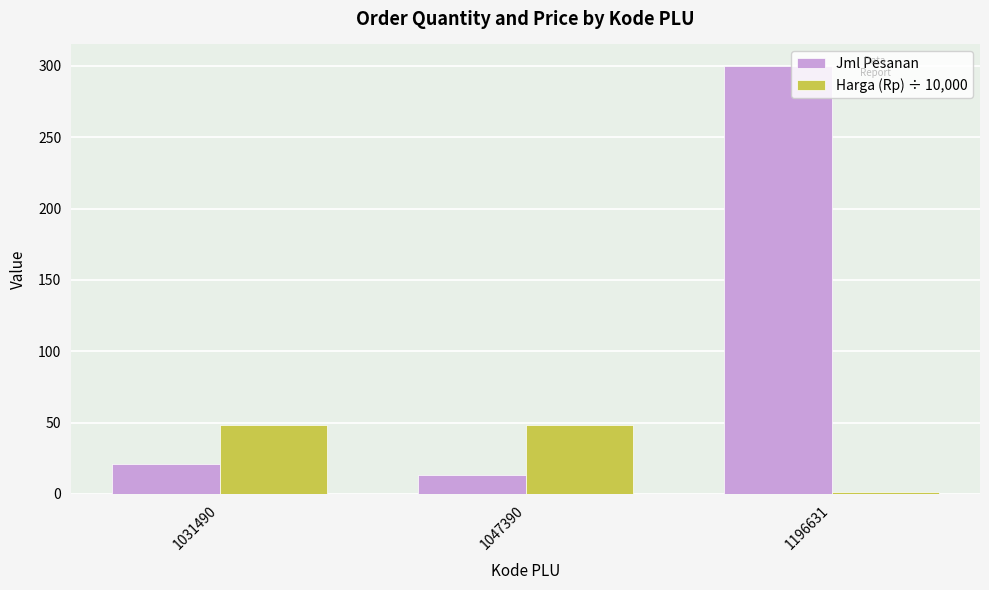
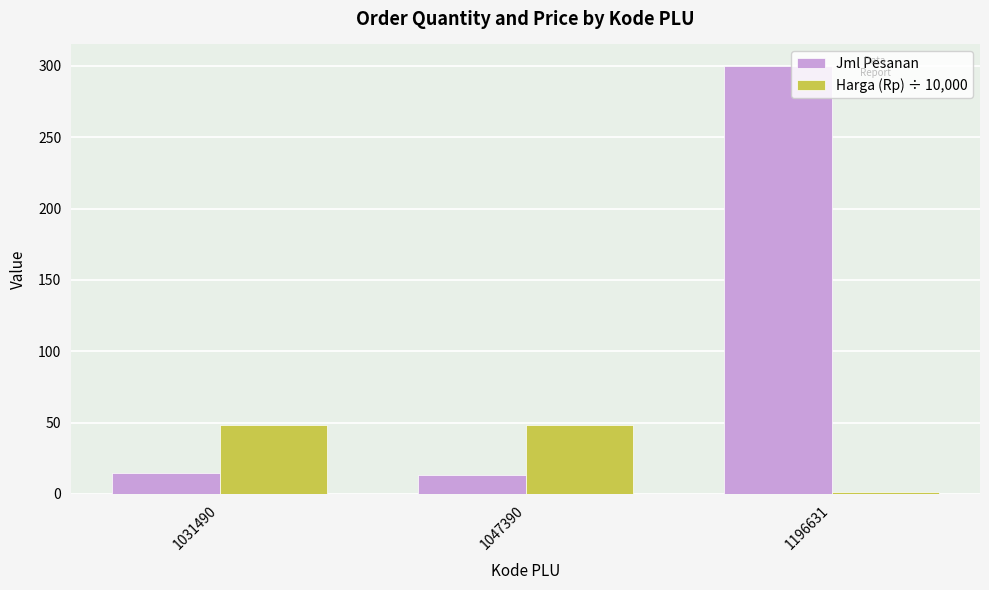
Jml Pesanan, 1031490: 21 -> 15
